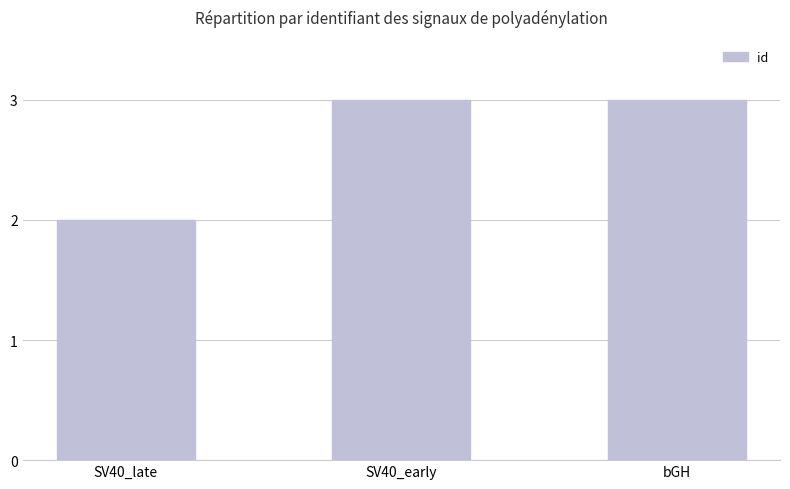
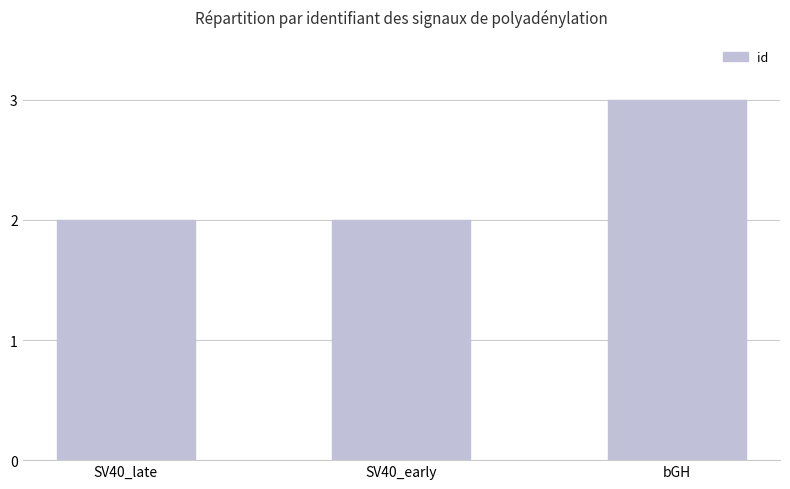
SV40_early: 3 -> 2
